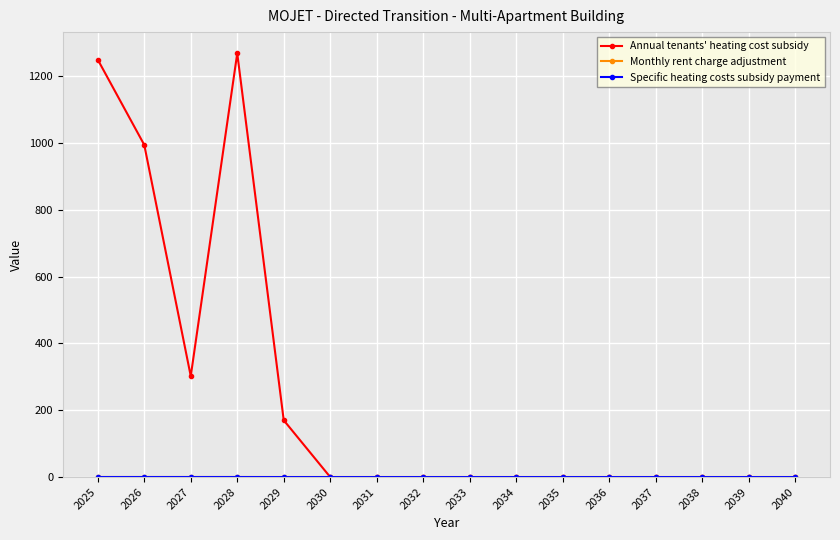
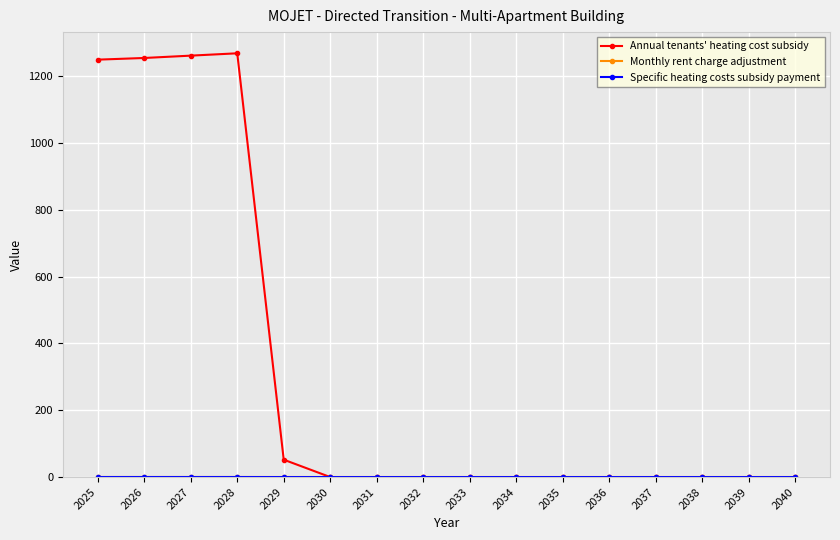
Annual tenants' heating cost subsidy, 2026: 990 -> 1250
Annual tenants' heating cost subsidy, 2027: 300 -> 1260
Annual tenants' heating cost subsidy, 2029: 170 -> 50
